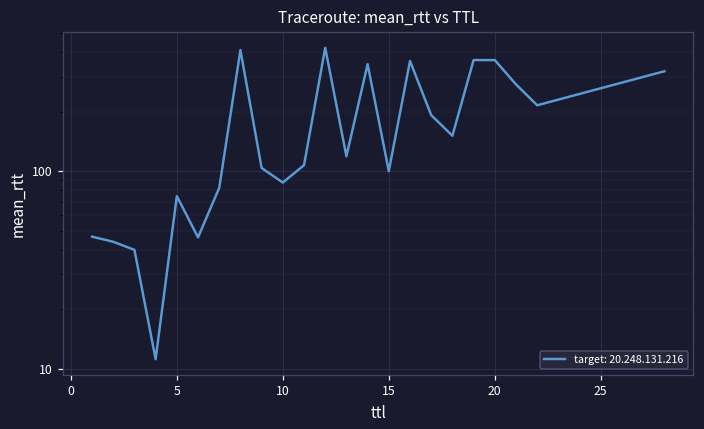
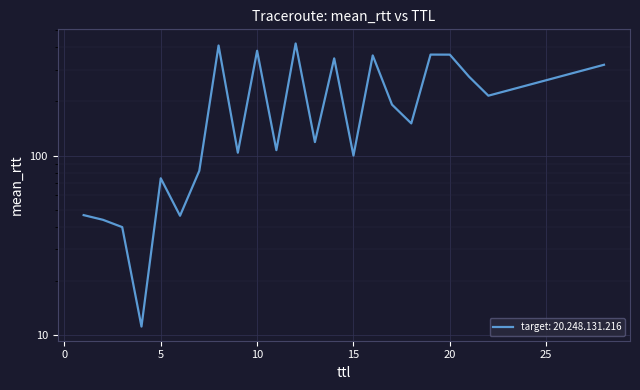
10: 90 -> 380
